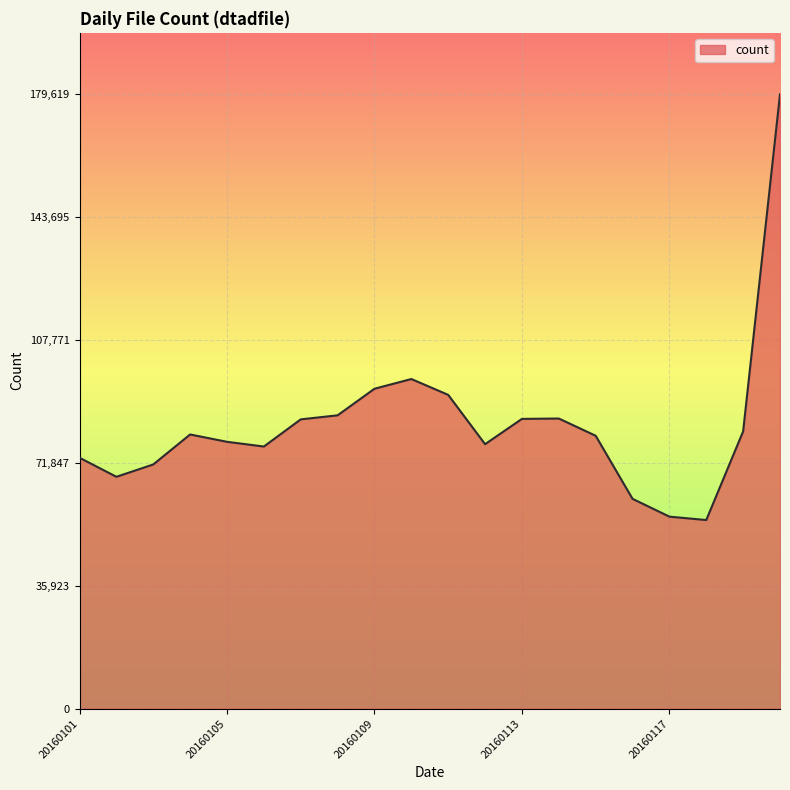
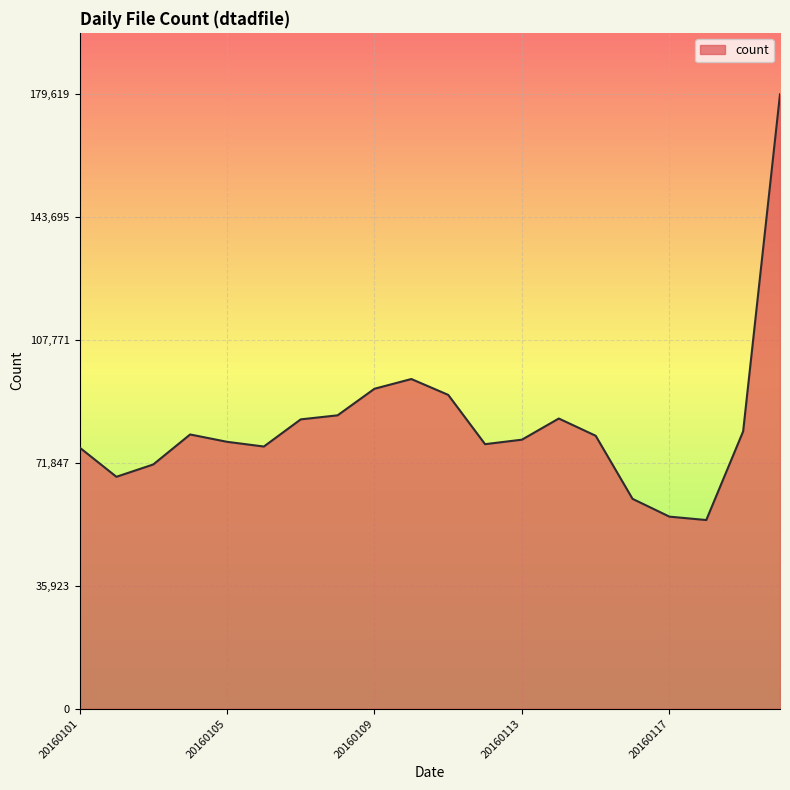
20160101: 73,000 -> 76,000
20160113: 85,000 -> 79,000
